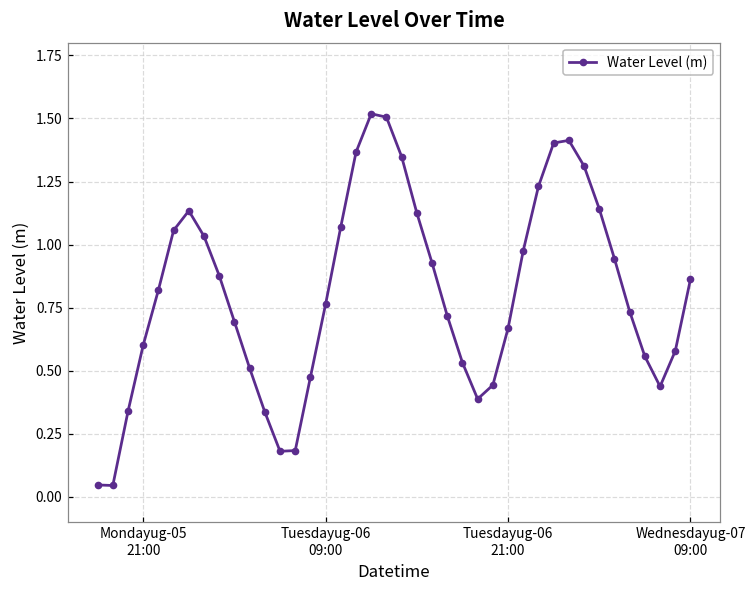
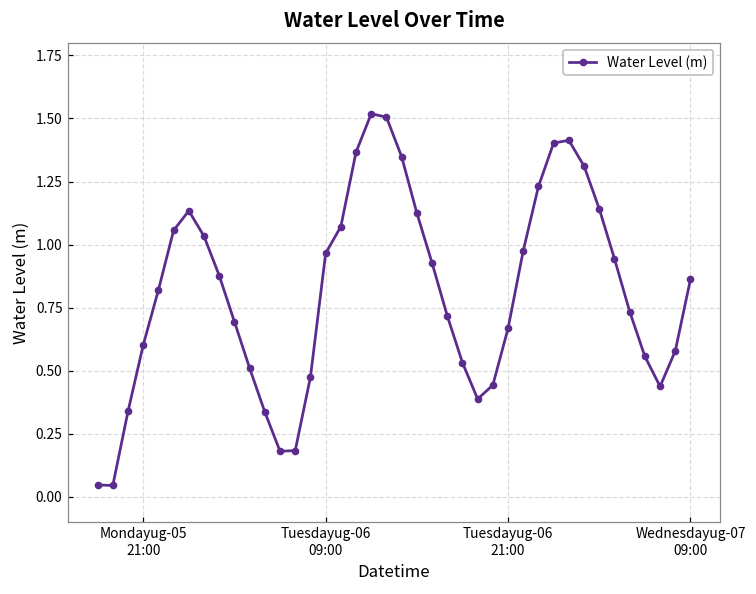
Tuesdayug-06 09:00: 0.76 -> 0.96
